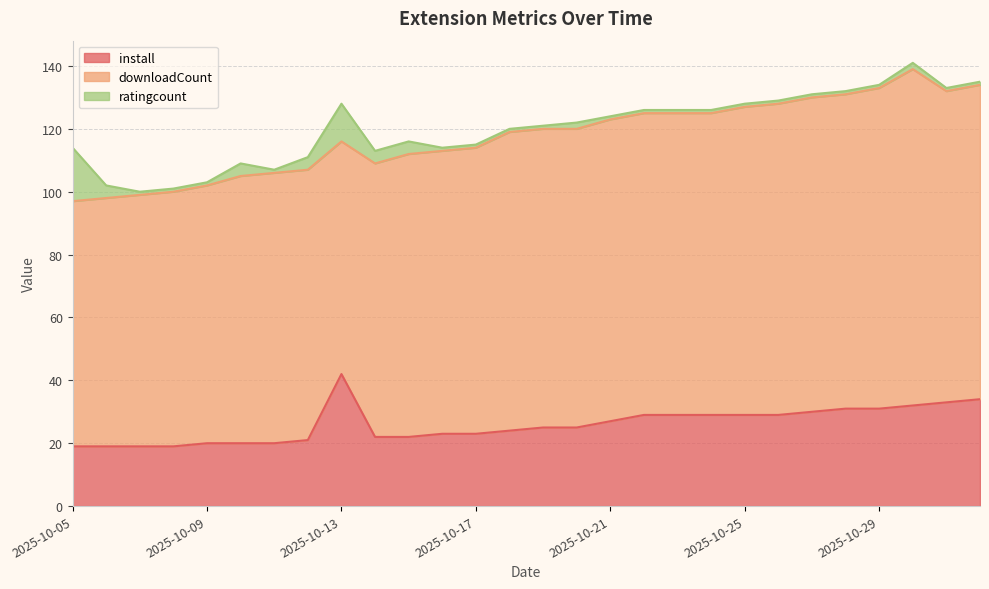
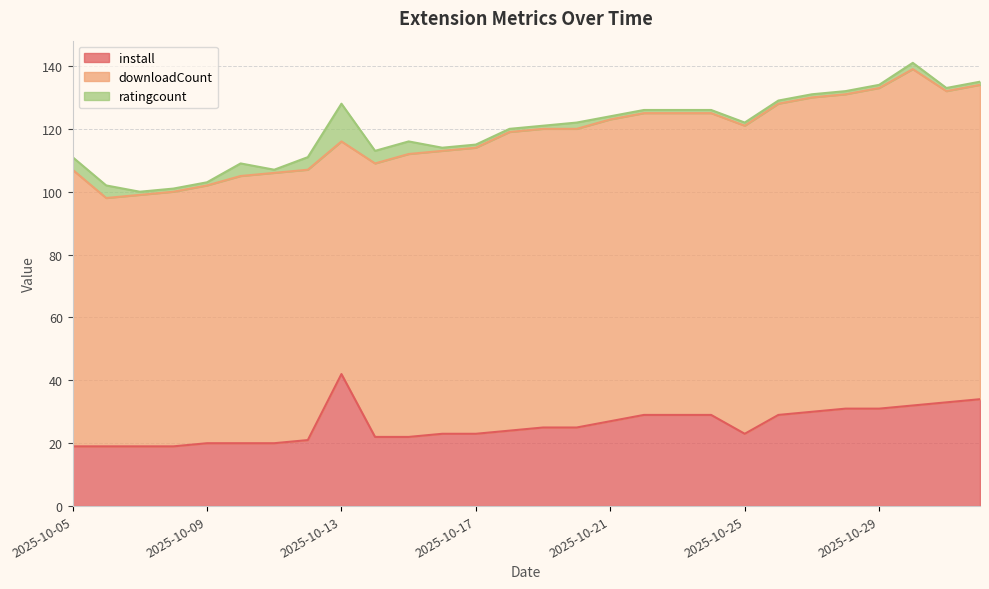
downloadCount, 2025-10-05: 78 -> 88
ratingcount, 2025-10-05: 17 -> 4
install, 2025-10-25: 29 -> 23
